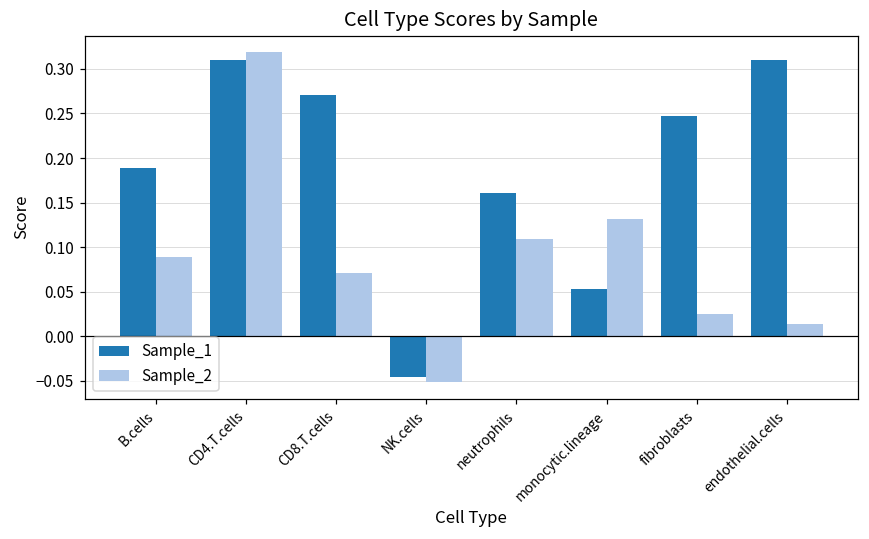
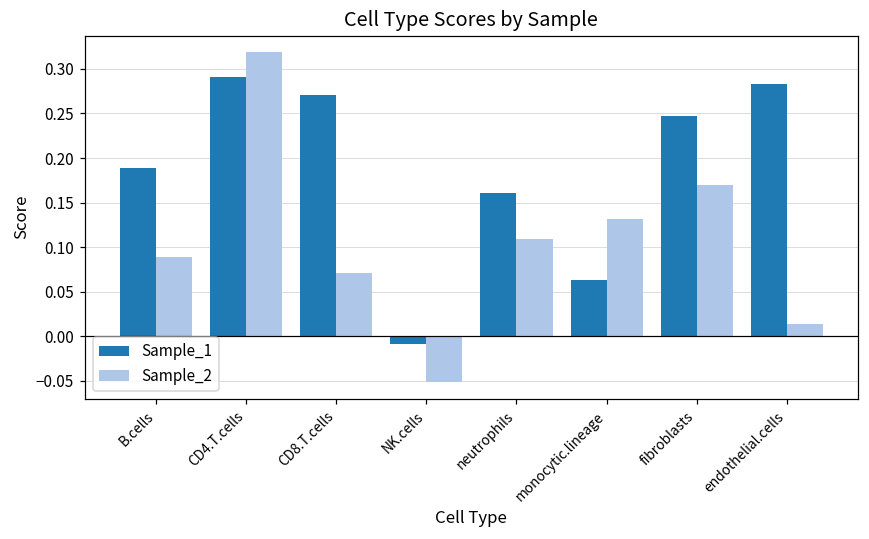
Sample_1, CD4.T.cells: 0.31 -> 0.29
Sample_1, NK.cells: -0.05 -> -0.01
Sample_1, monocytic.lineage: 0.05 -> 0.06
Sample_2, fibroblasts: 0.03 -> 0.17
Sample_1, endothelial.cells: 0.31 -> 0.28
